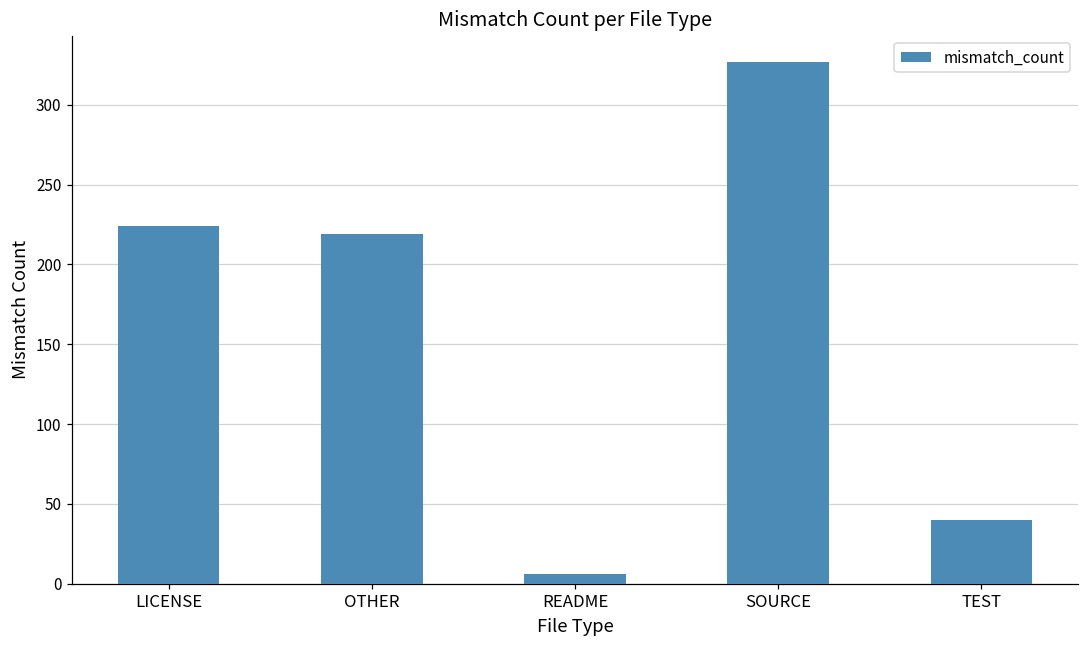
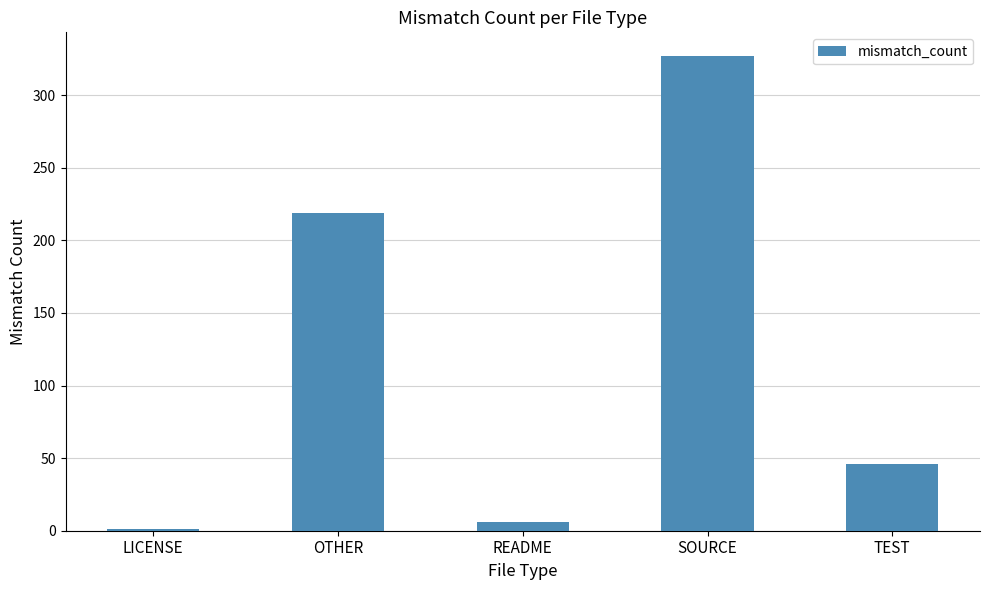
LICENSE: 224 -> 1
TEST: 40 -> 46
